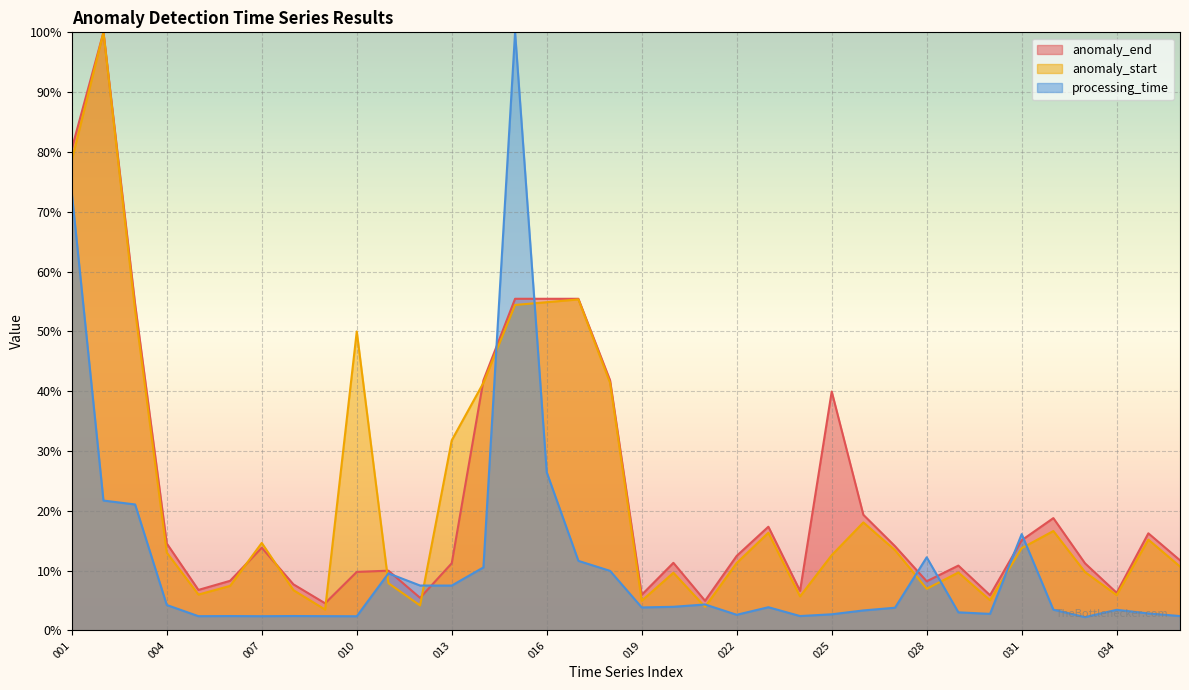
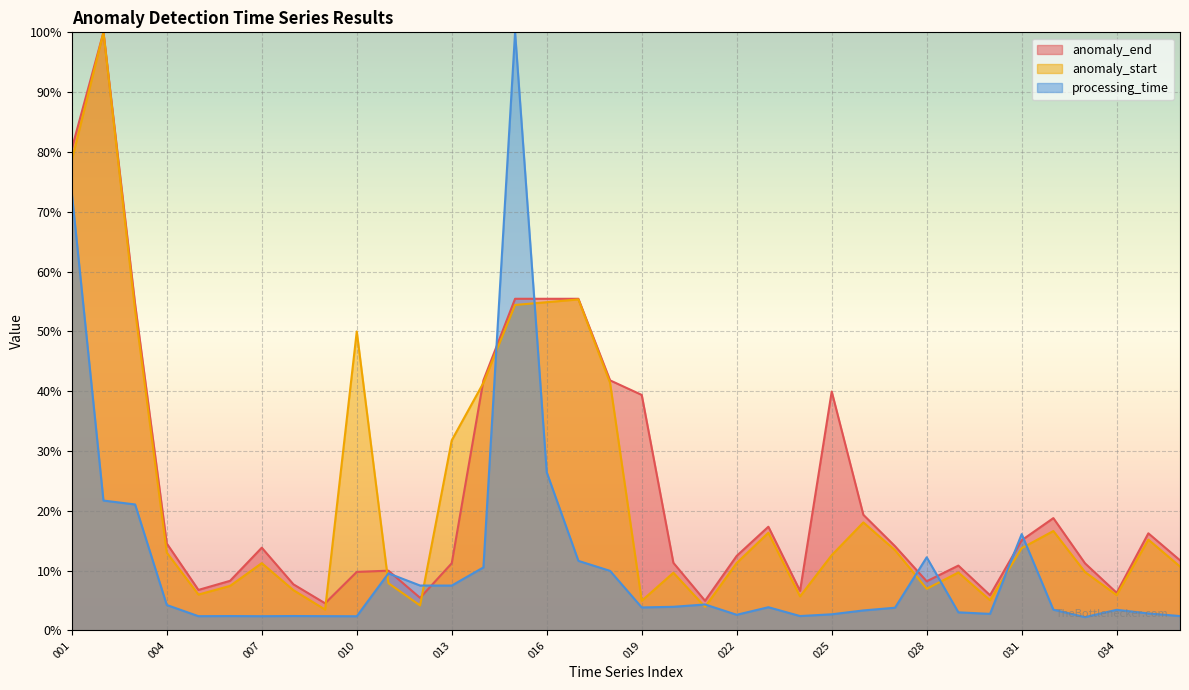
anomaly_start, 007: 15% -> 11%
anomaly_end, 019: 6% -> 39%
